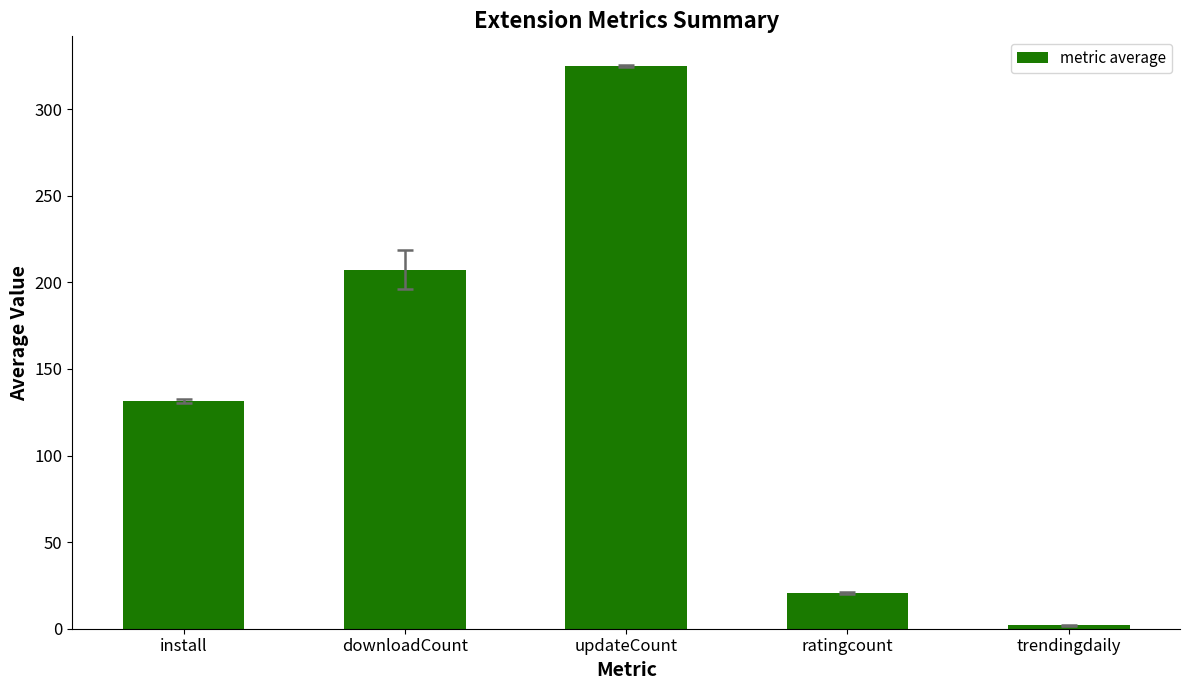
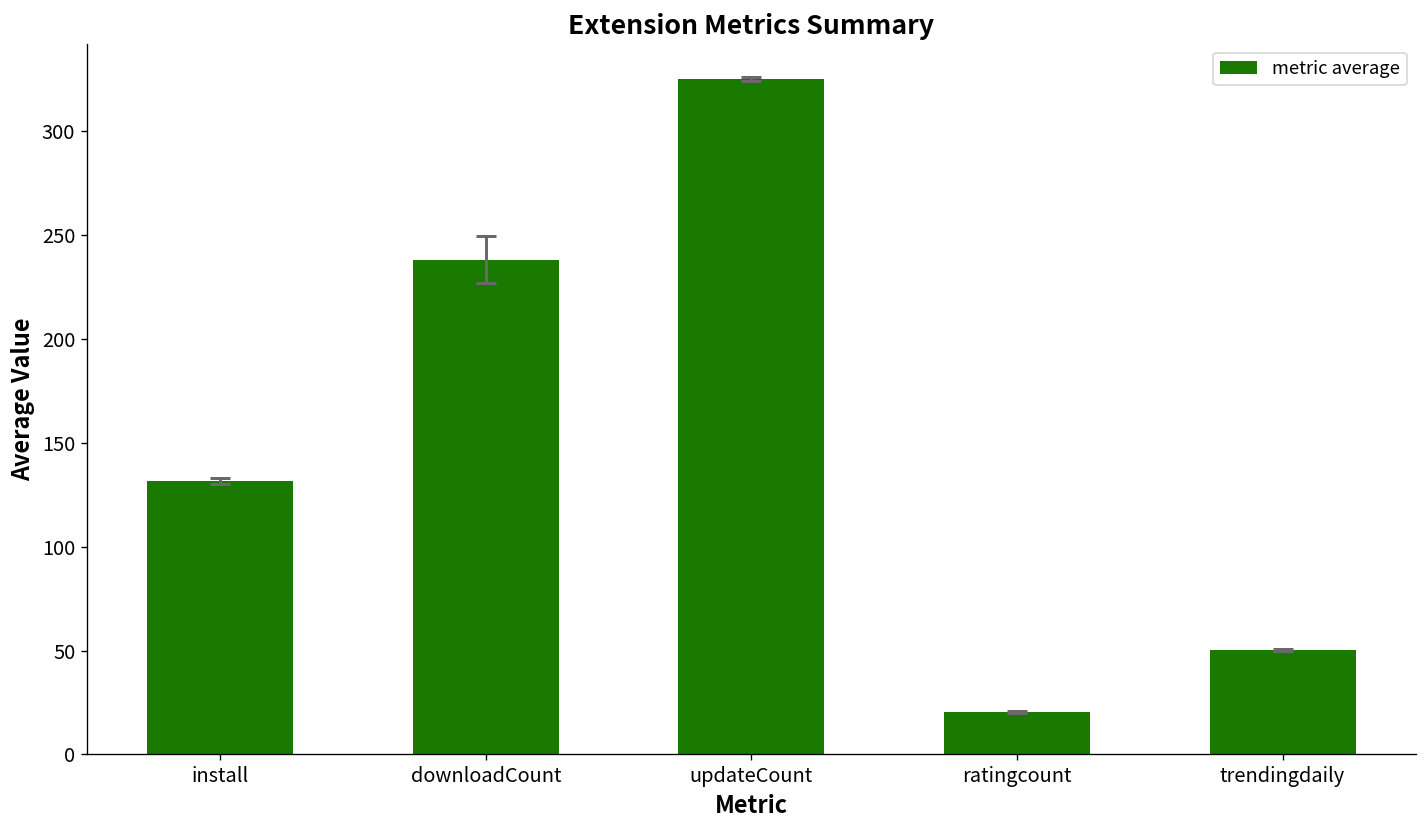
metric average, downloadCount: 207 -> 238
metric average, trendingdaily: 2 -> 50
